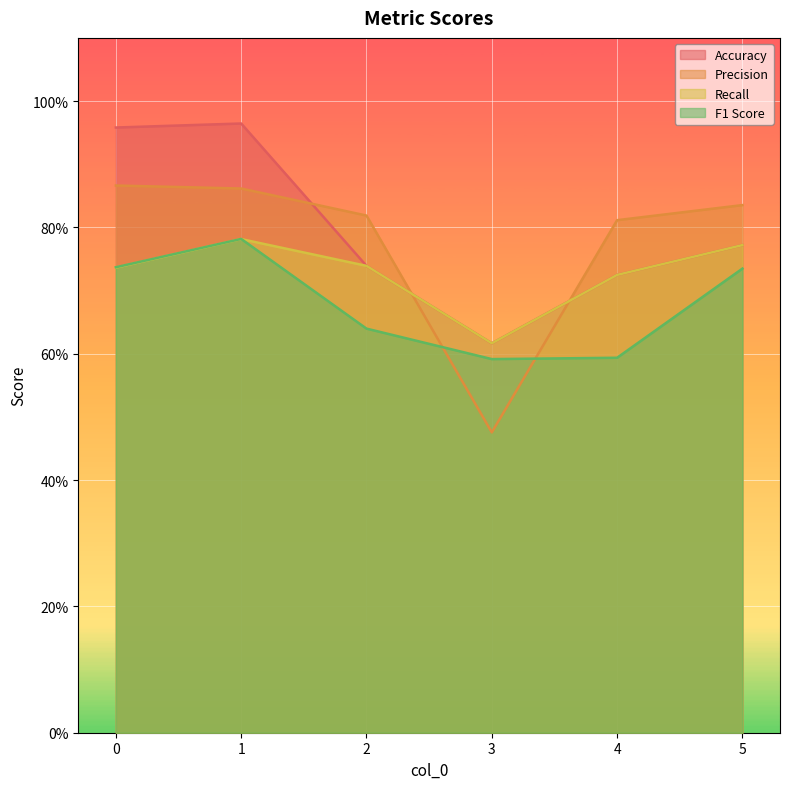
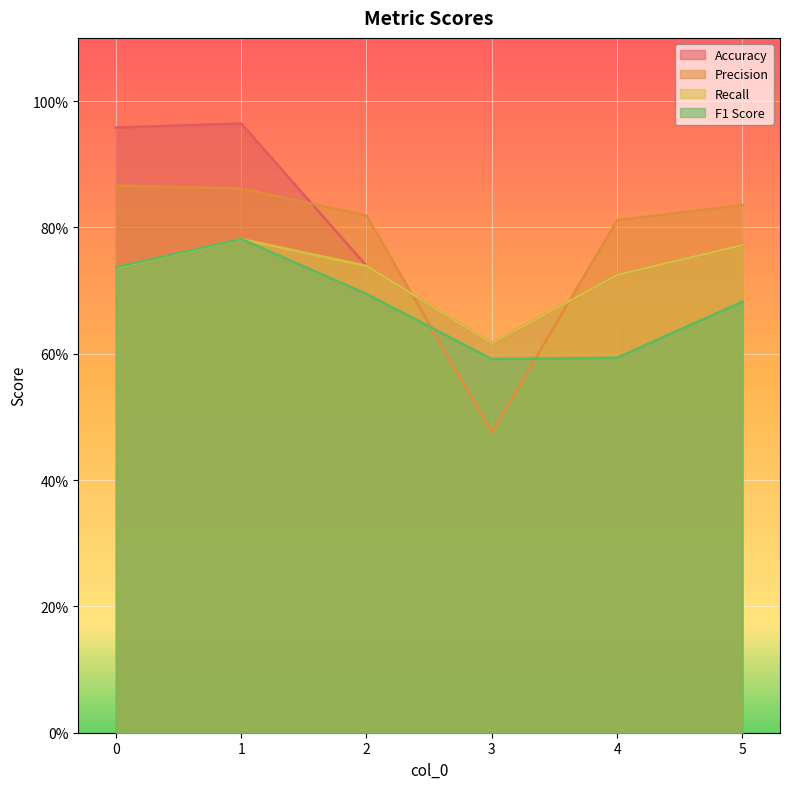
F1 Score, 2: 64% -> 69%
F1 Score, 5: 73% -> 68%
